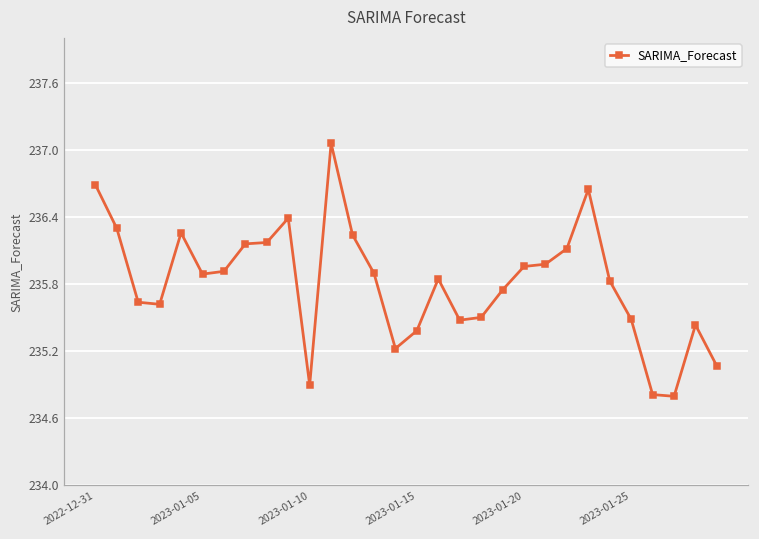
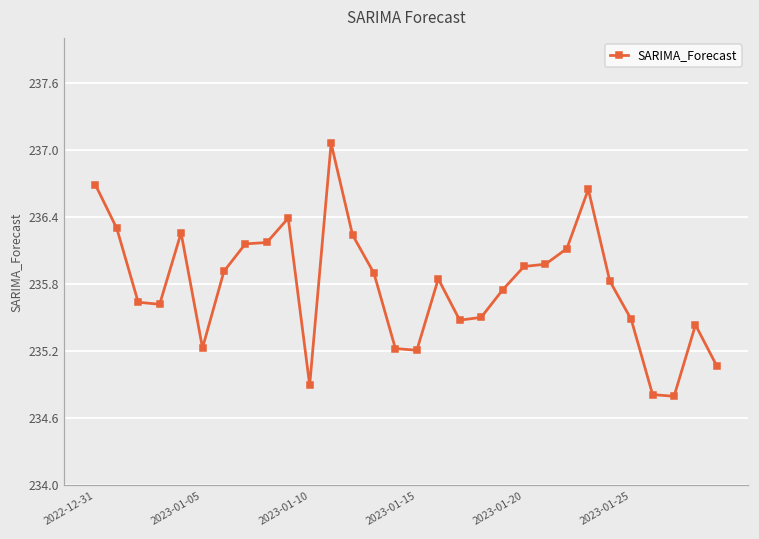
2023-01-05: 235.89 -> 235.23
2023-01-15: 235.38 -> 235.21
